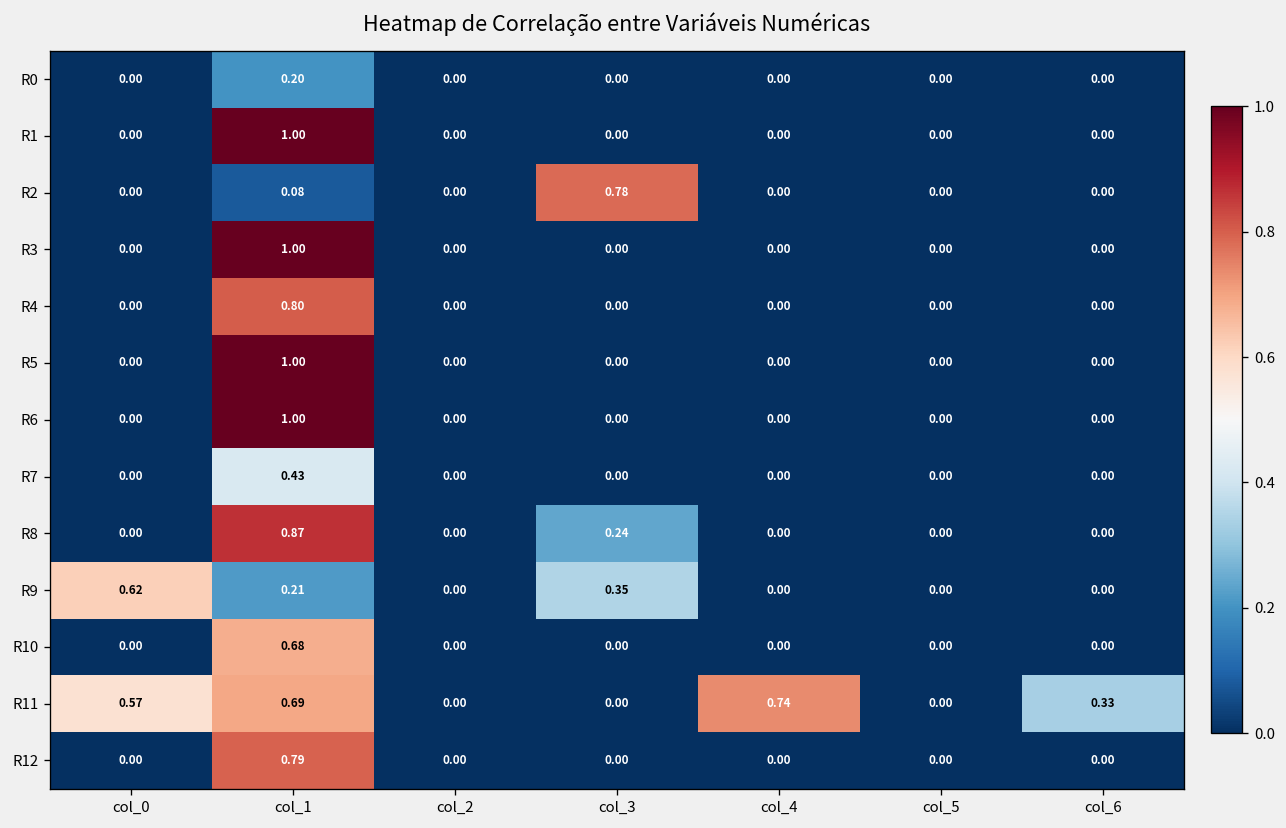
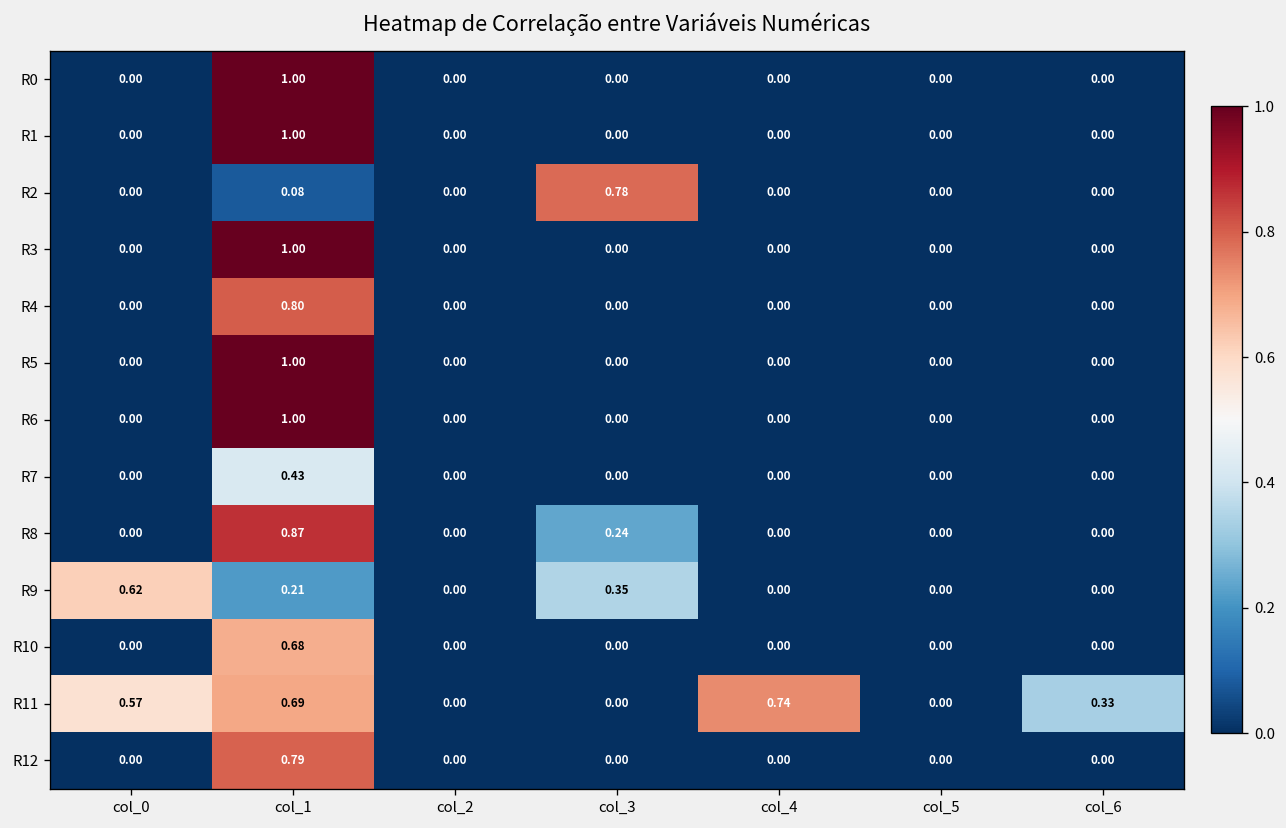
R0, col_1: 0.20 -> 1.00
